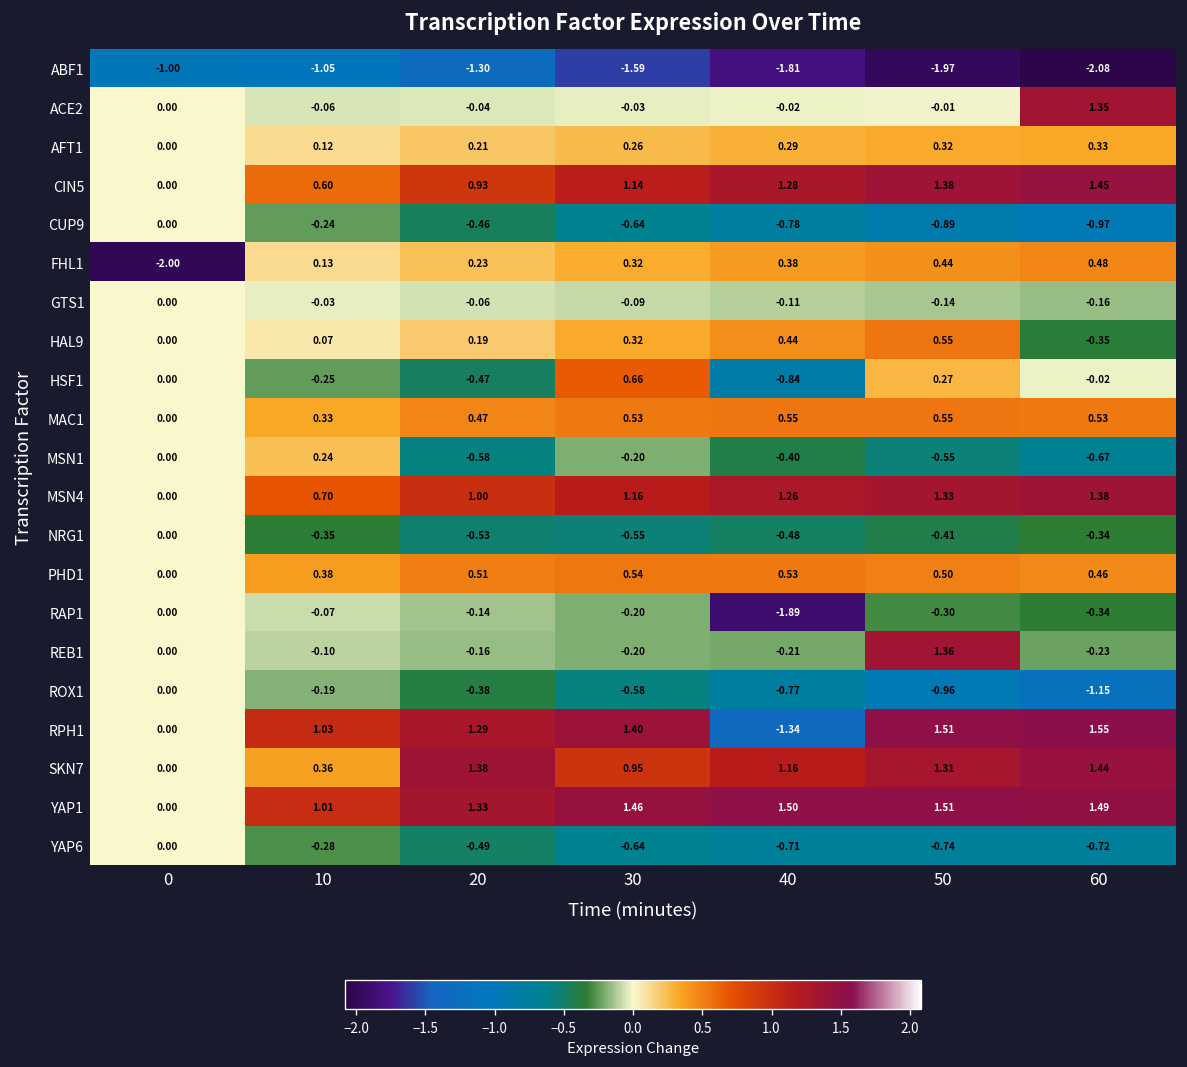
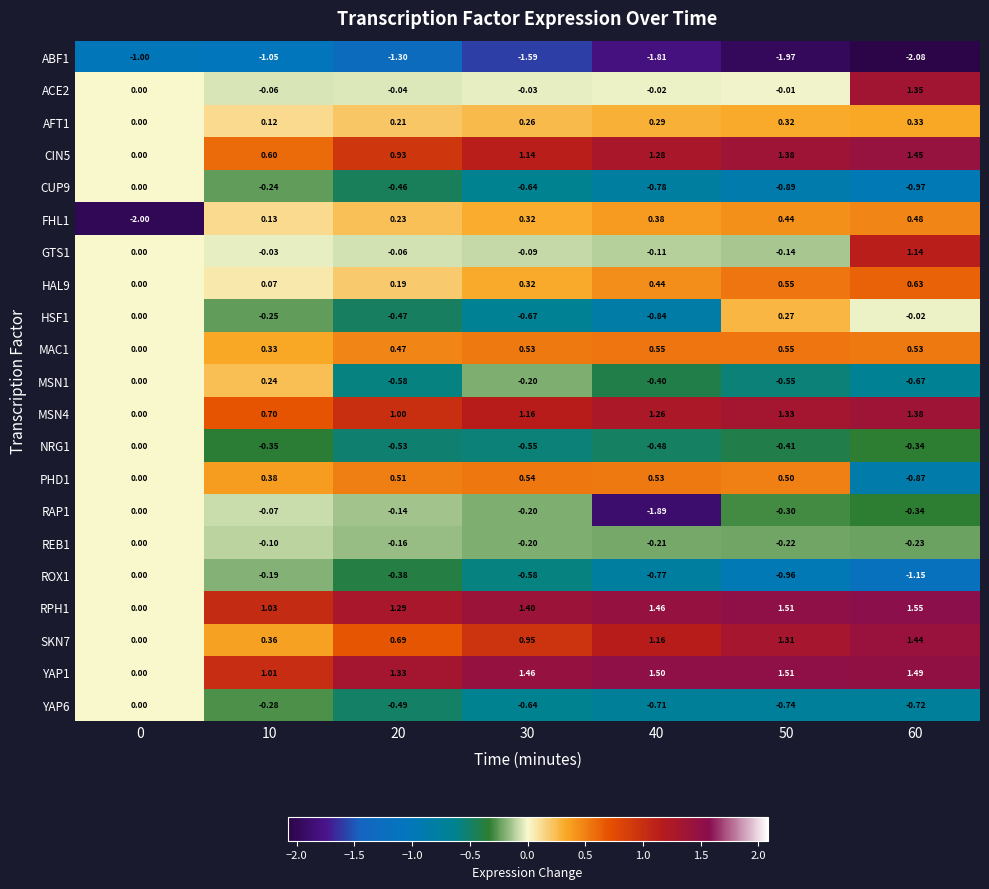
GTS1, 60: -0.16 -> 1.14
HAL9, 60: -0.35 -> 0.63
HSF1, 30: 0.66 -> -0.67
PHD1, 60: 0.46 -> -0.87
REB1, 50: 1.36 -> -0.22
RPH1, 40: -1.34 -> 1.46
SKN7, 20: 1.38 -> 0.69
